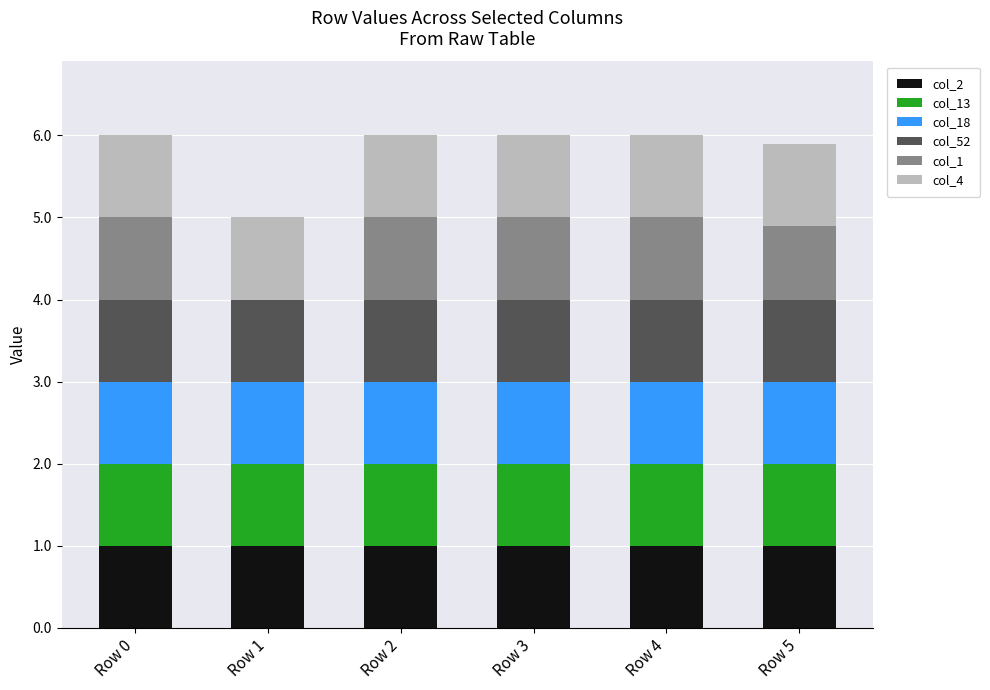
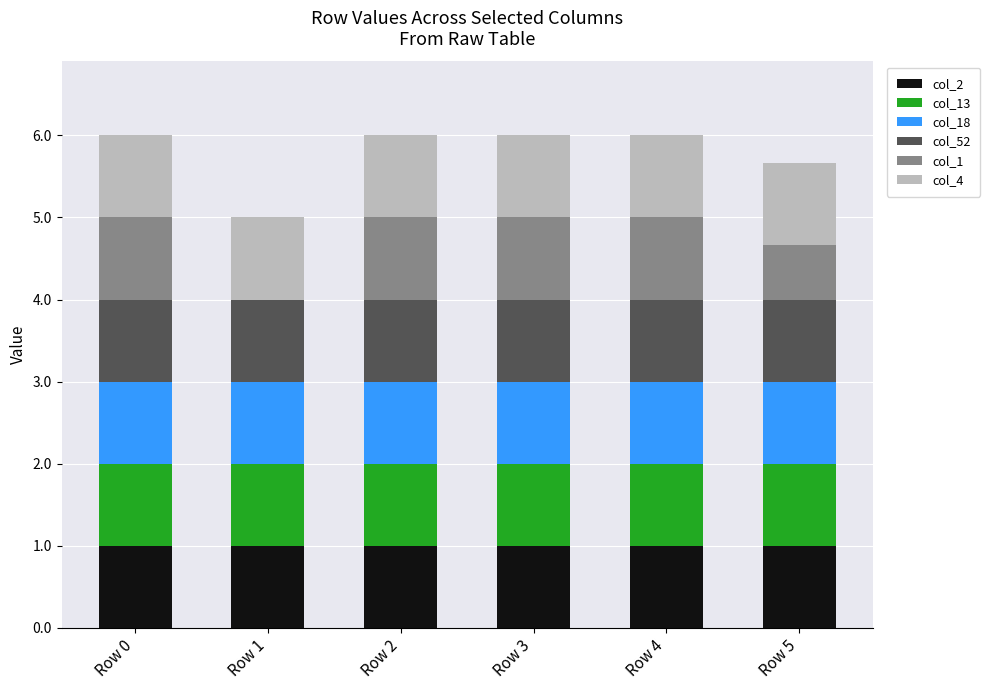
col_1, Row 5: 0.9 -> 0.7
